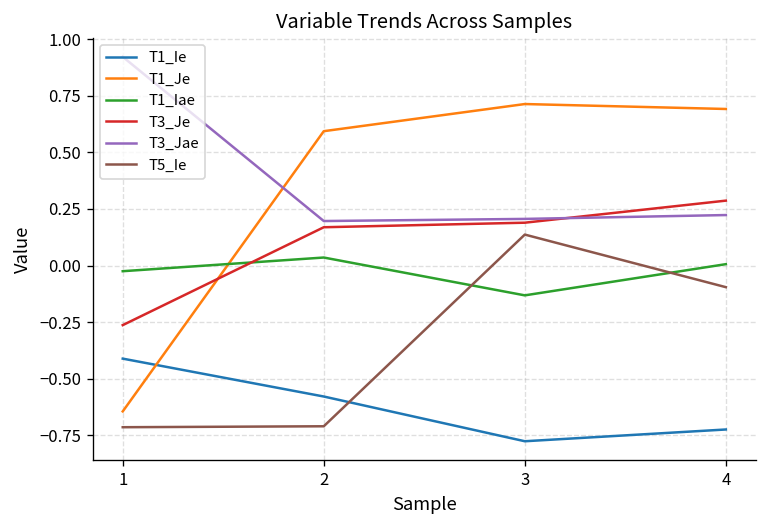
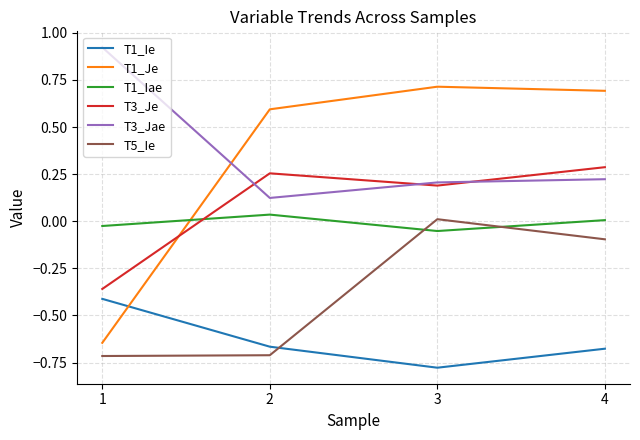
T3_Je, 1: -0.26 -> -0.36
T1_Ie, 2: -0.58 -> -0.67
T3_Je, 2: 0.17 -> 0.25
T3_Jae, 2: 0.20 -> 0.12
T1_Iae, 3: -0.13 -> -0.05
T5_Ie, 3: 0.14 -> 0.01
T1_Ie, 4: -0.73 -> -0.68
